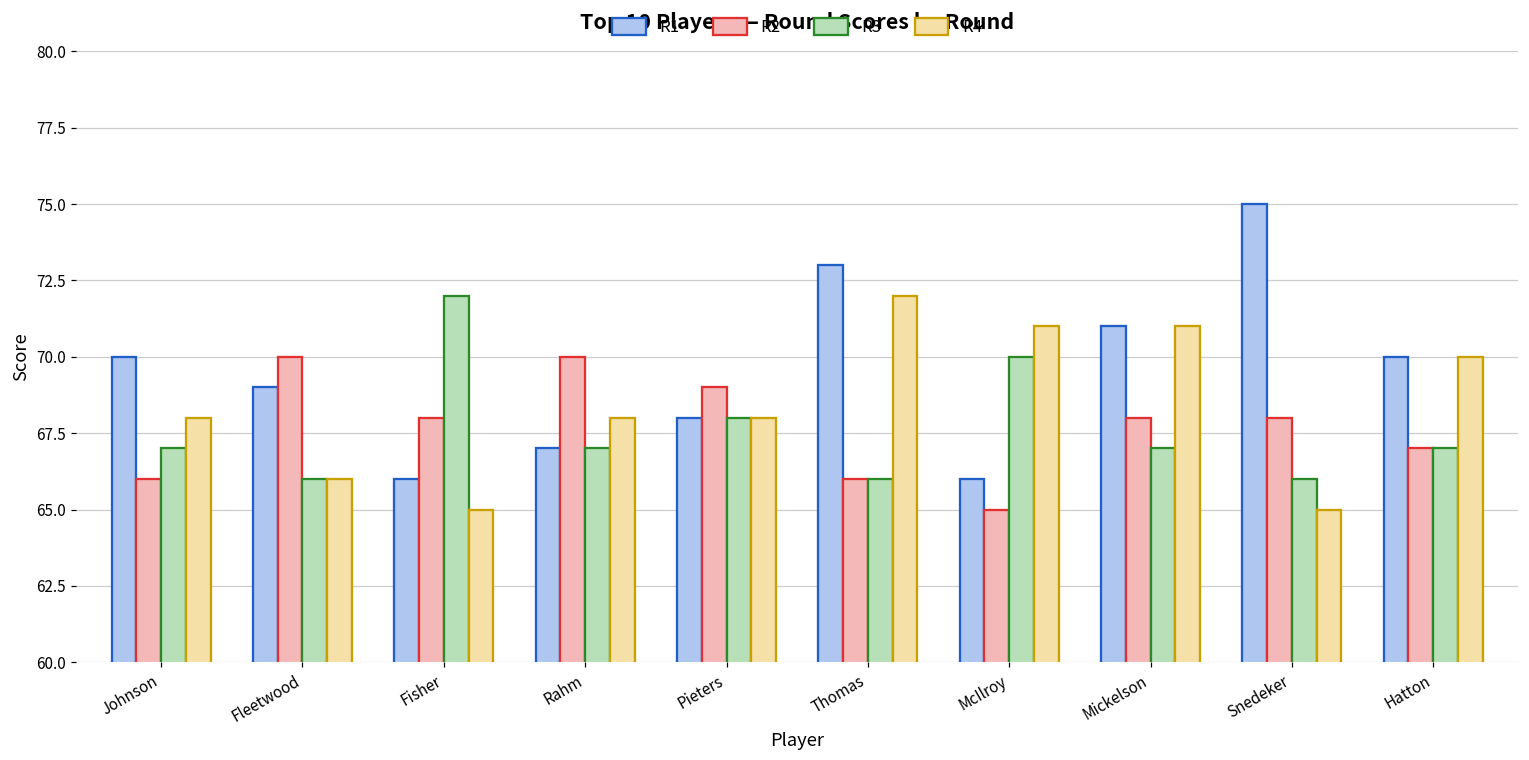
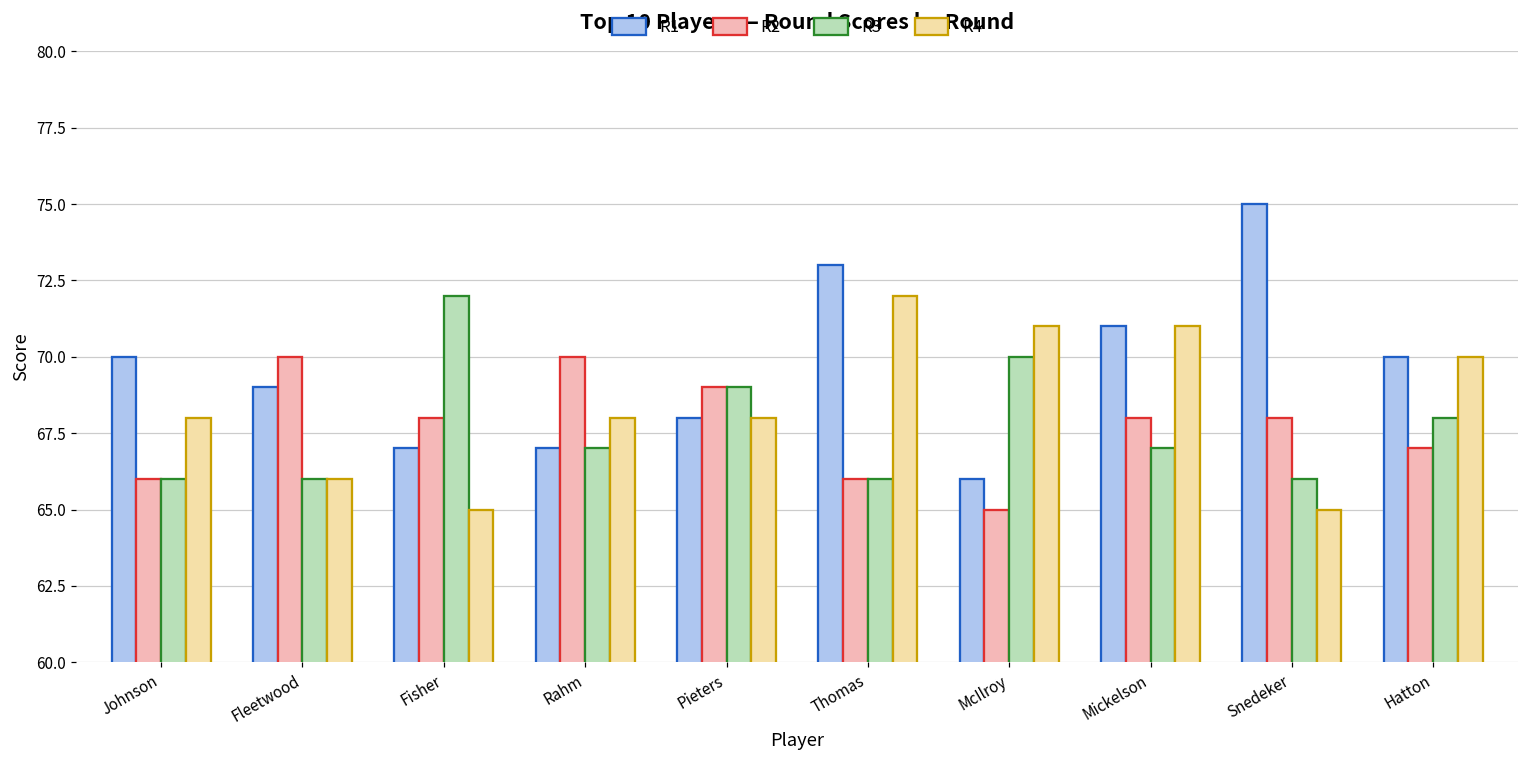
R3, Johnson: 67 -> 66
R1, Fisher: 66 -> 67
R3, Pieters: 68 -> 69
R3, Hatton: 67 -> 68
